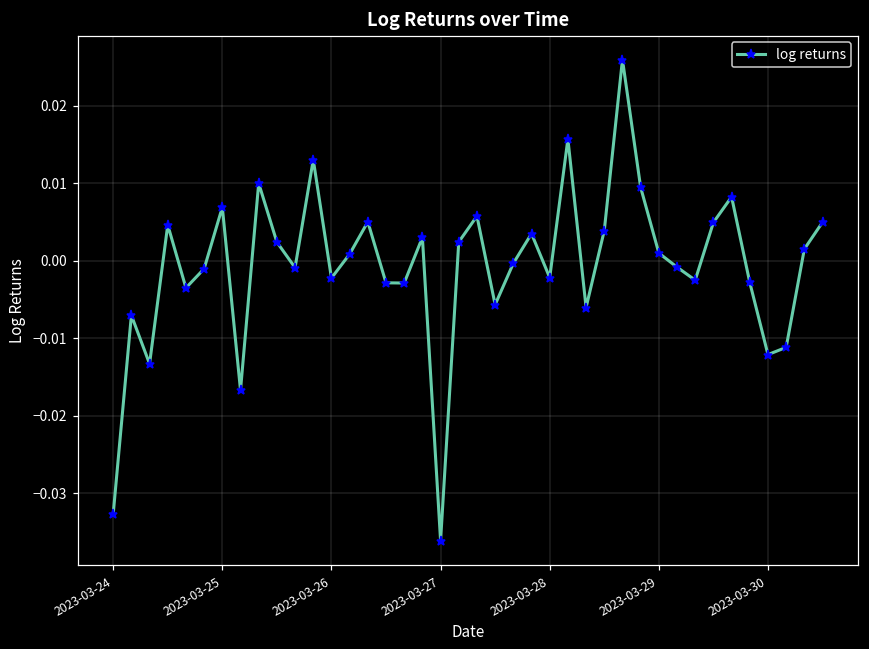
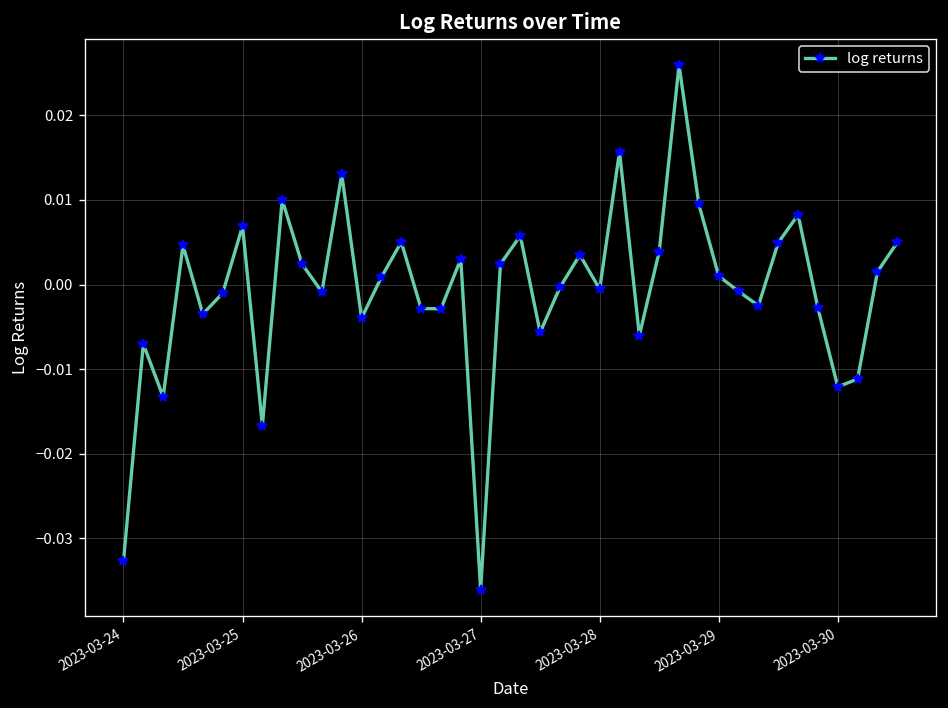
2023-03-26: -0.002 -> -0.004
2023-03-28: -0.002 -> -0.001
